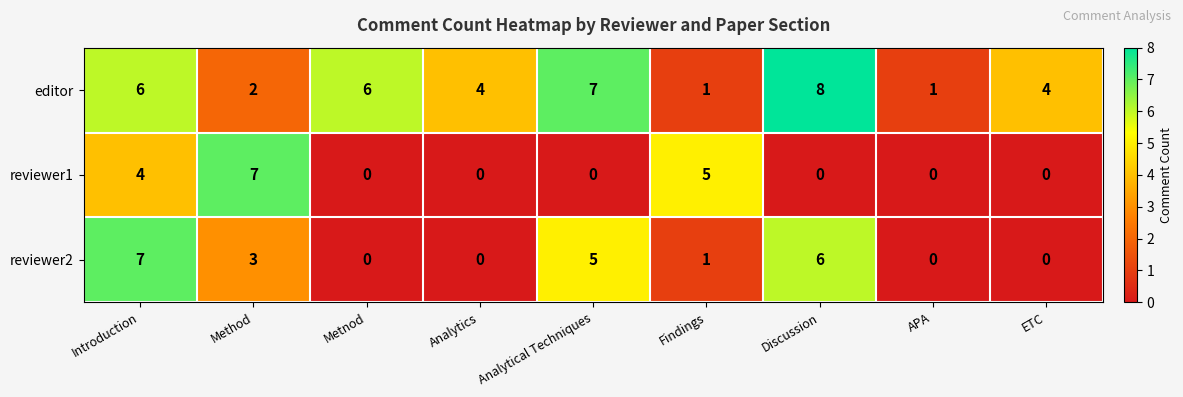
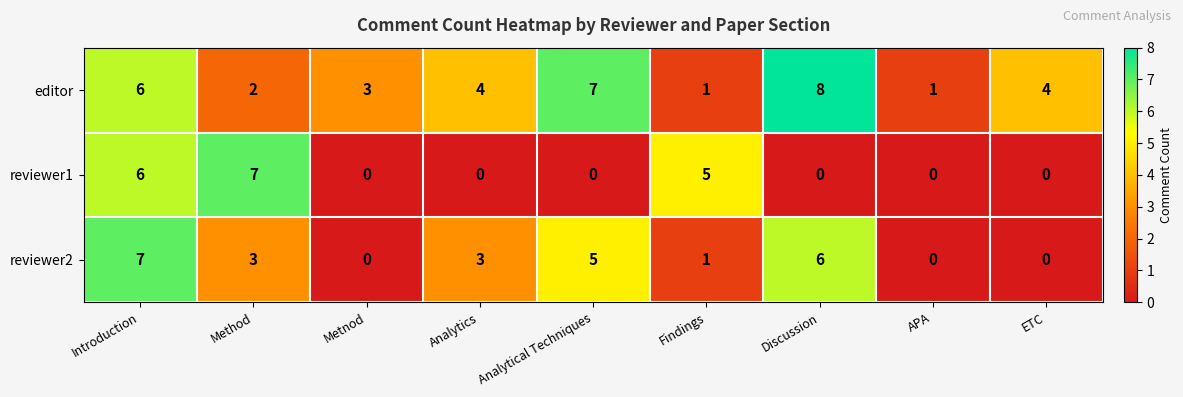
editor, Metnod: 6 -> 3
reviewer1, Introduction: 4 -> 6
reviewer2, Analytics: 0 -> 3
